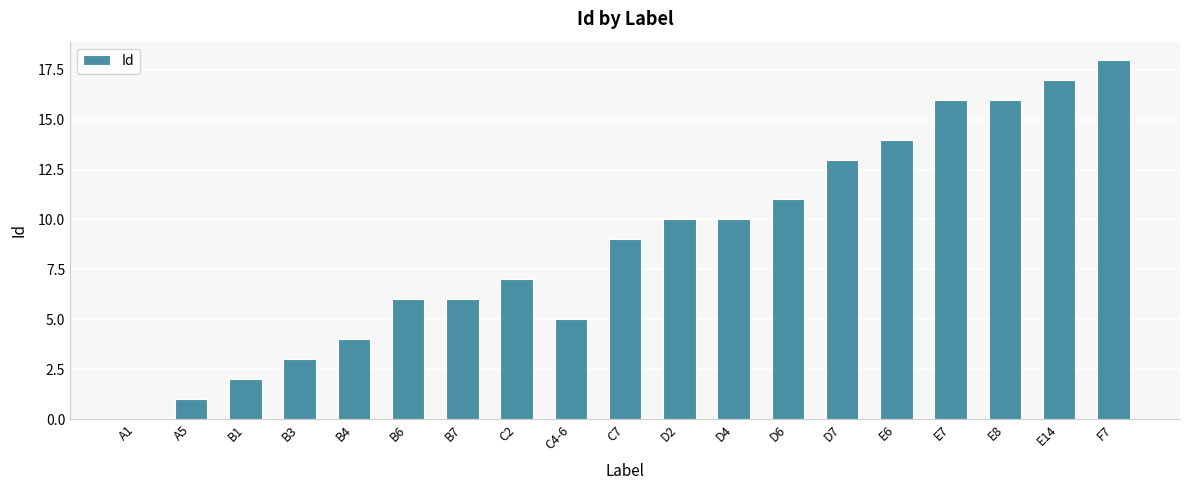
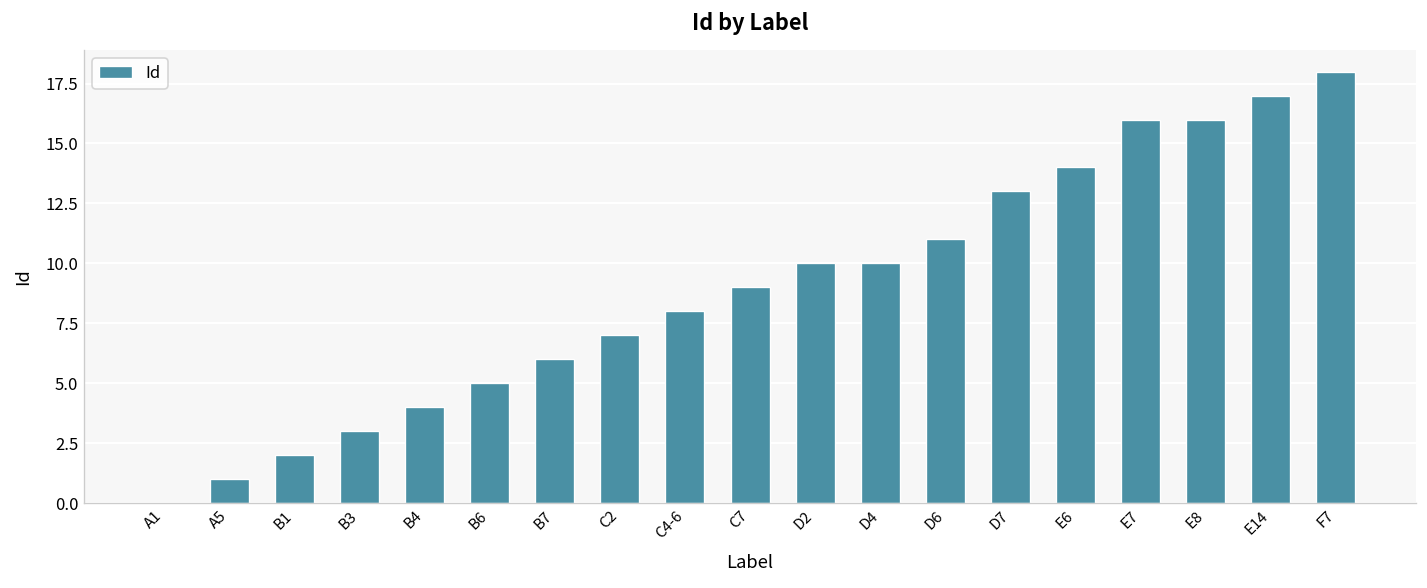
B6: 6 -> 5
C4-6: 5 -> 8
